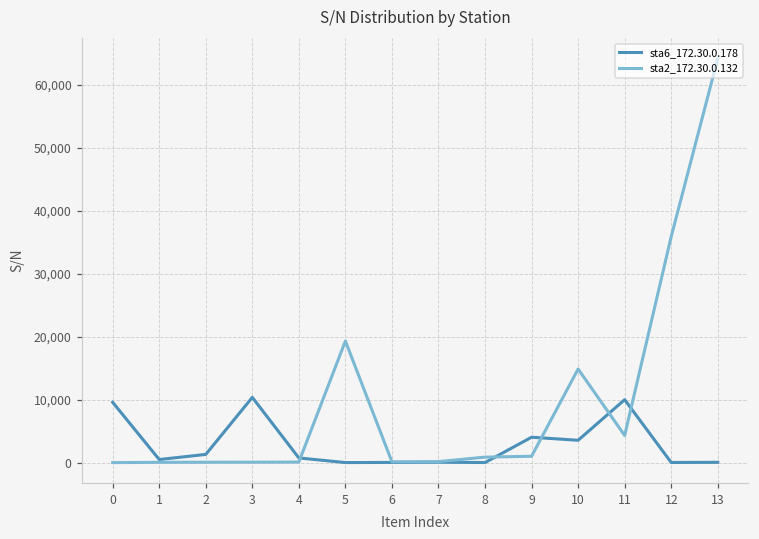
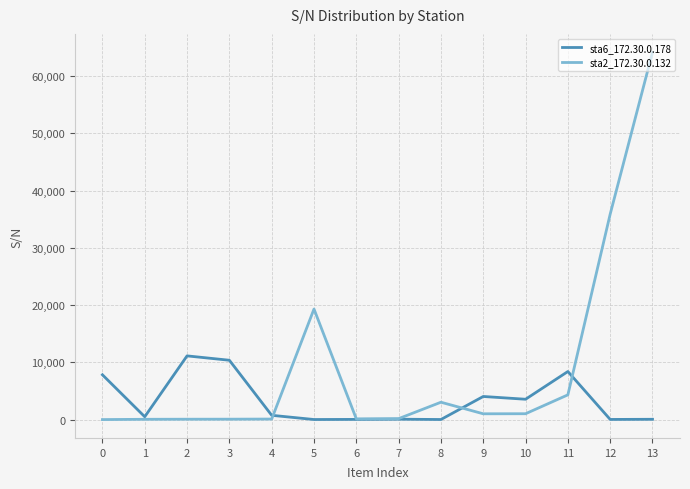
sta6_172.30.0.178, 0: 10,000 -> 8,000
sta6_172.30.0.178, 2: 1,000 -> 11,000
sta2_172.30.0.132, 8: 1,000 -> 3,000
sta2_172.30.0.132, 10: 15,000 -> 1,000
sta6_172.30.0.178, 11: 10,000 -> 8,000
